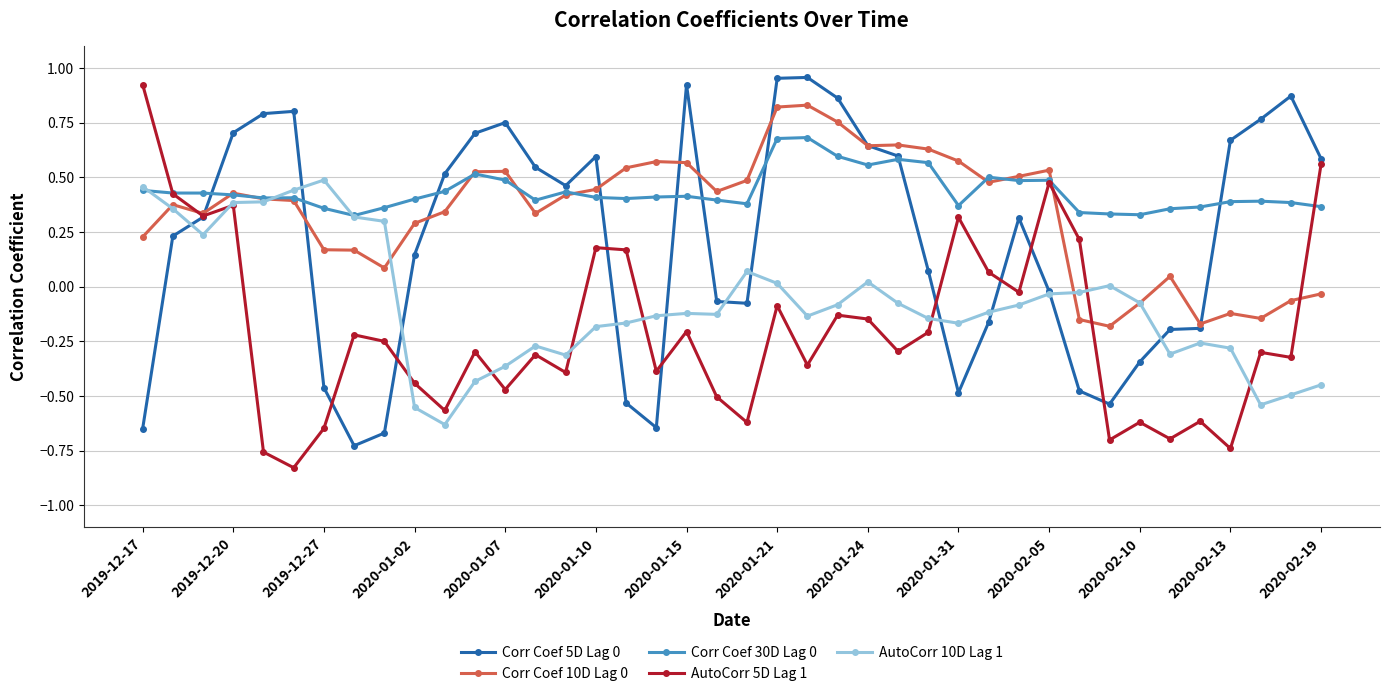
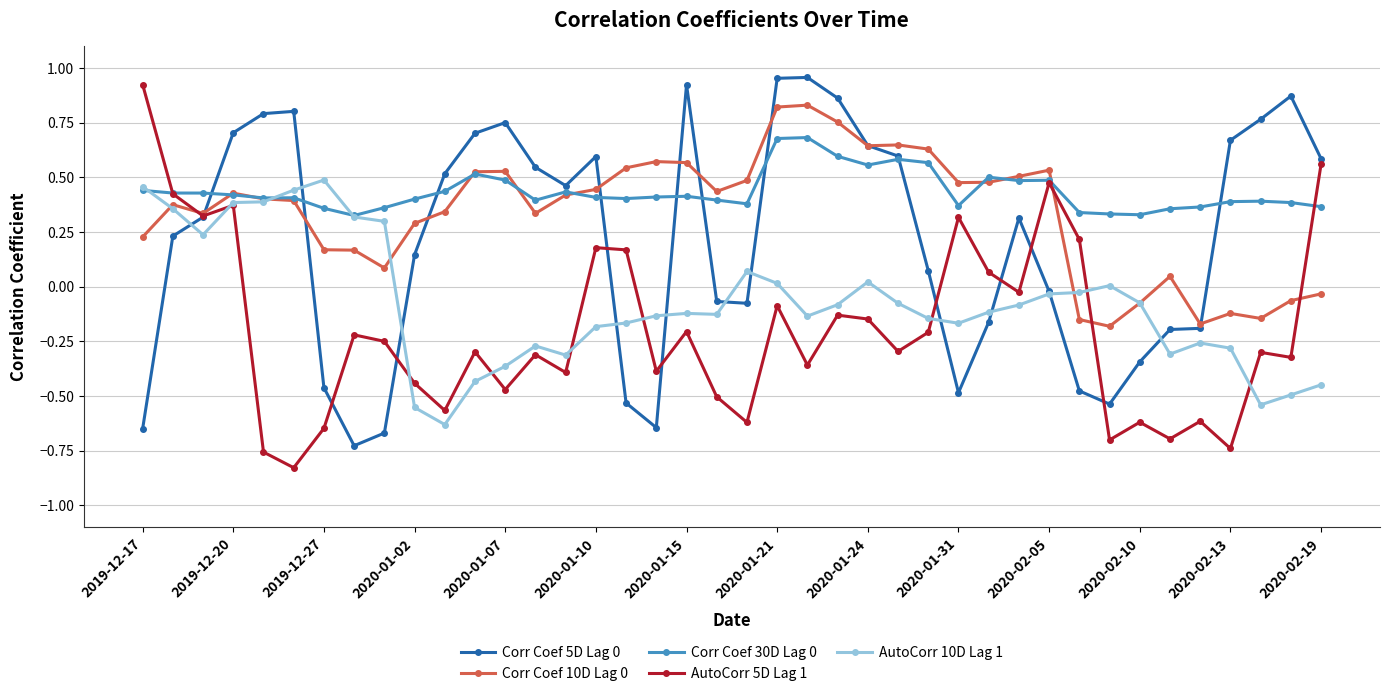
Corr Coef 10D Lag 0, 2020-01-31: 0.57 -> 0.48
